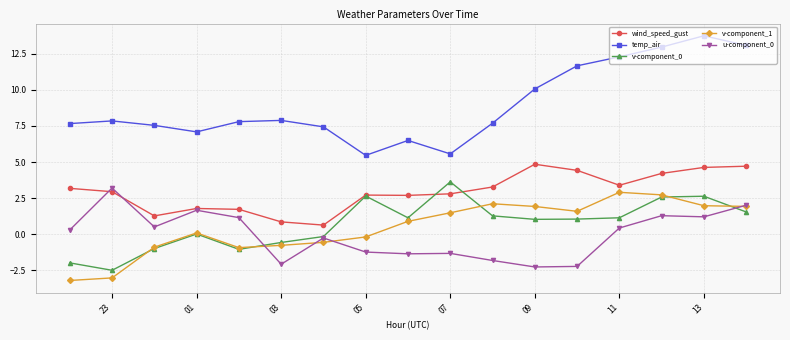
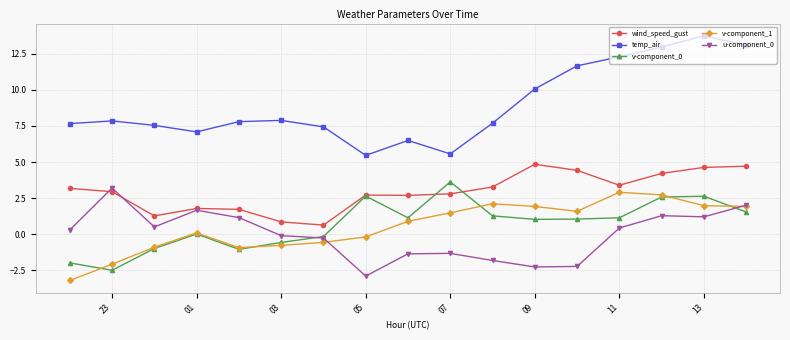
v-component_1, 23: -3.0 -> -2.1
u-component_0, 03: -2.1 -> -0.1
u-component_0, 05: -1.2 -> -2.9
